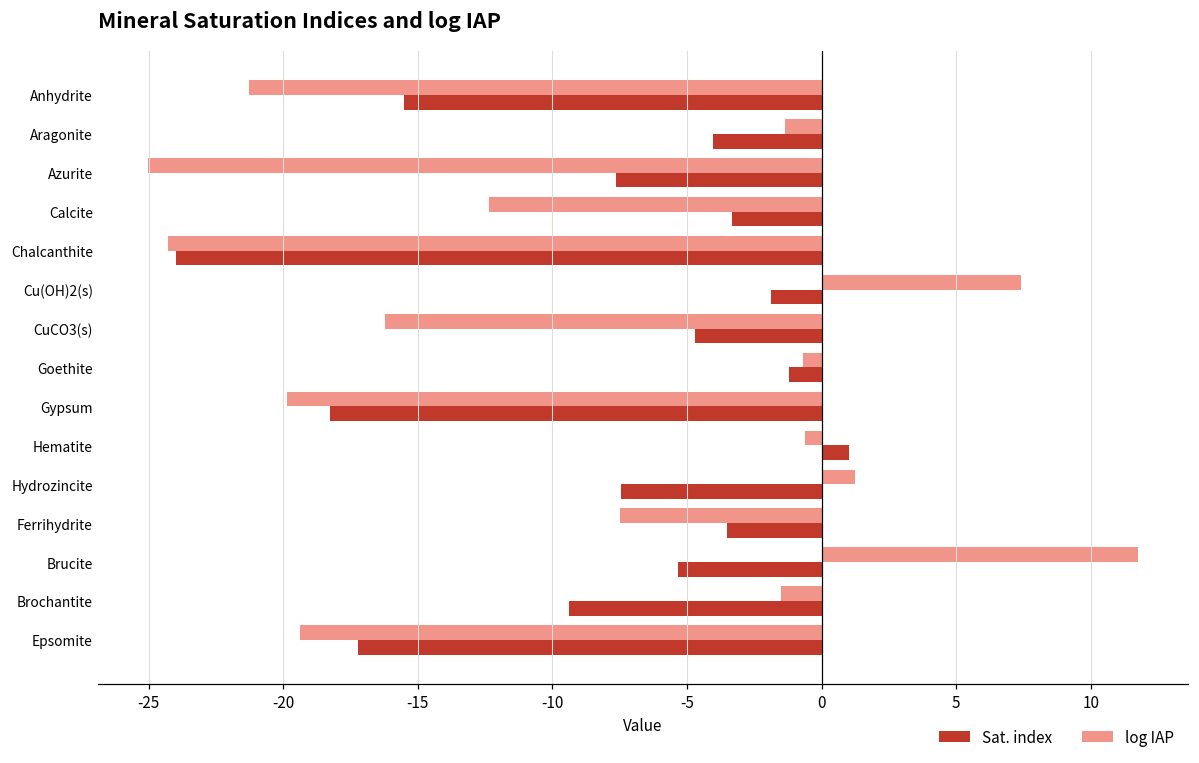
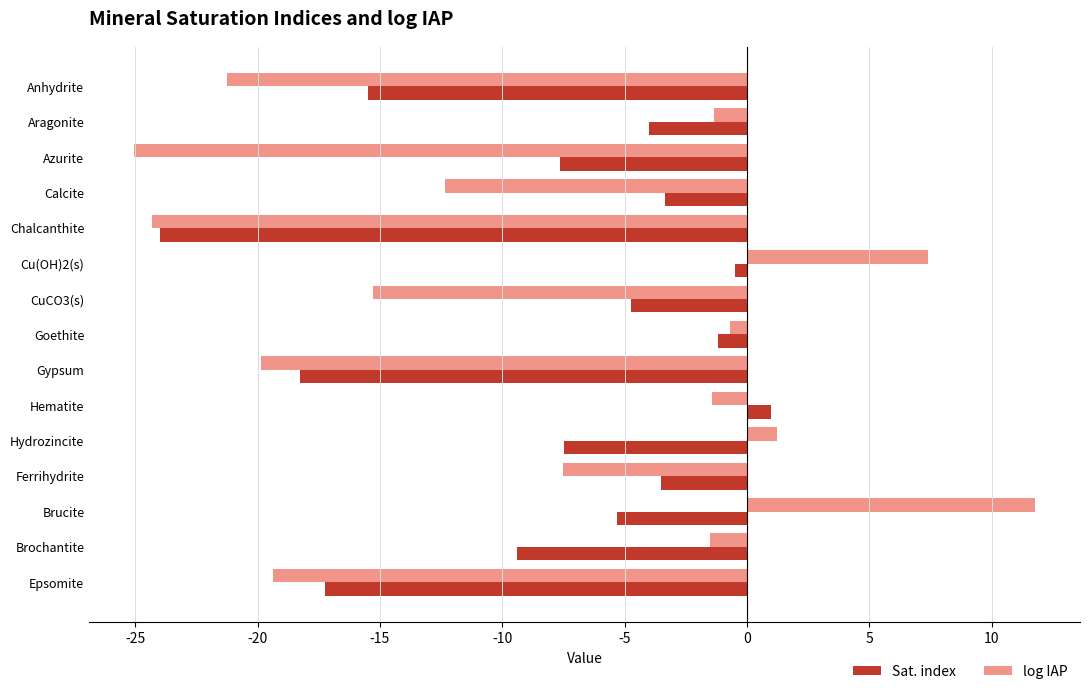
Sat. index, Cu(OH)2(s): -1.9 -> -0.5
log IAP, CuCO3(s): -16.2 -> -15.3
log IAP, Hematite: -0.6 -> -1.4
